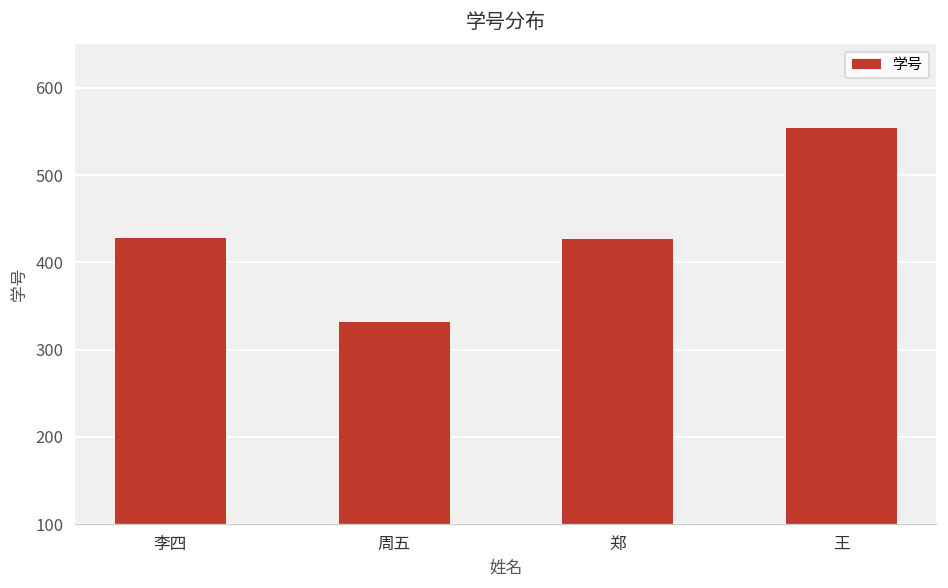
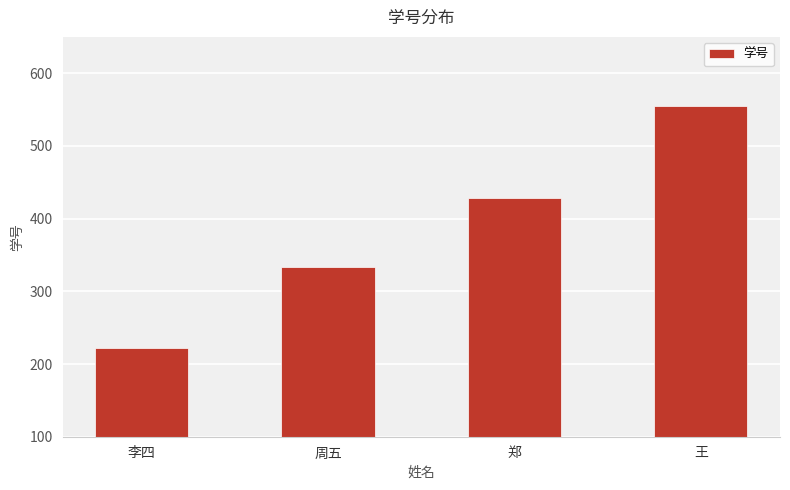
李四: 430 -> 220
